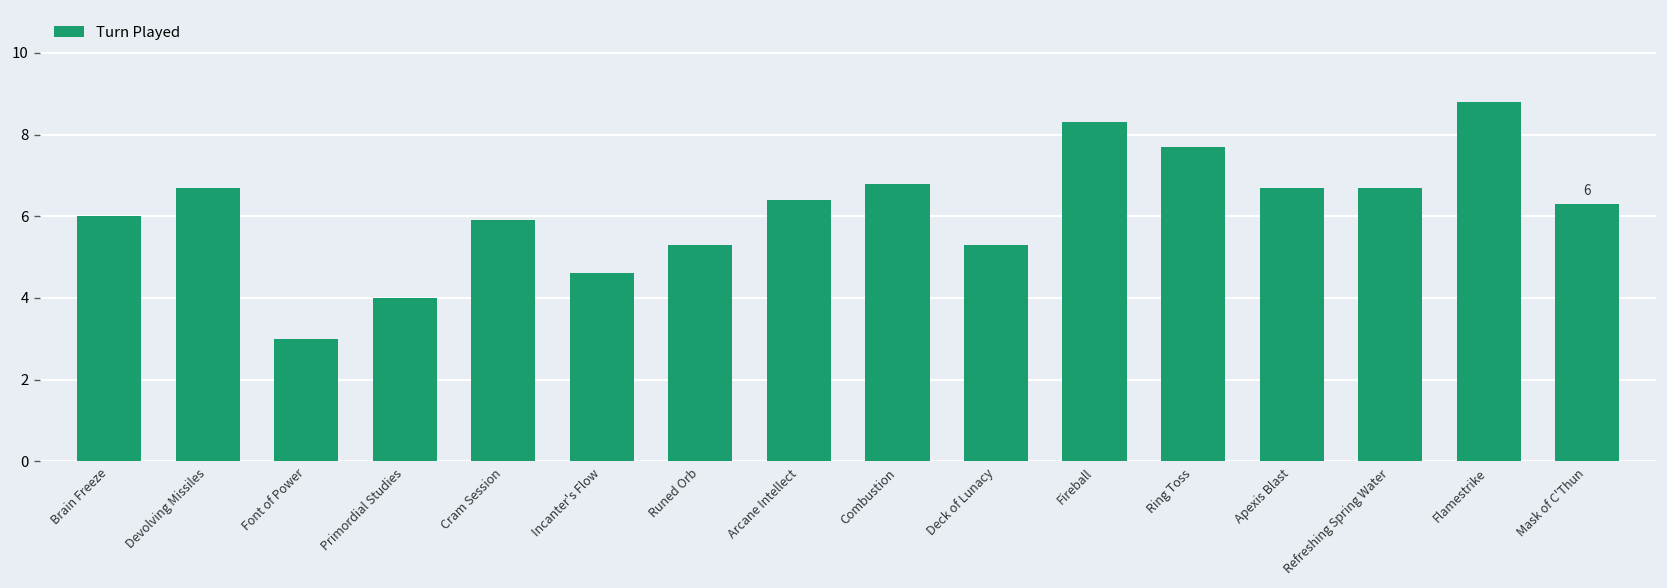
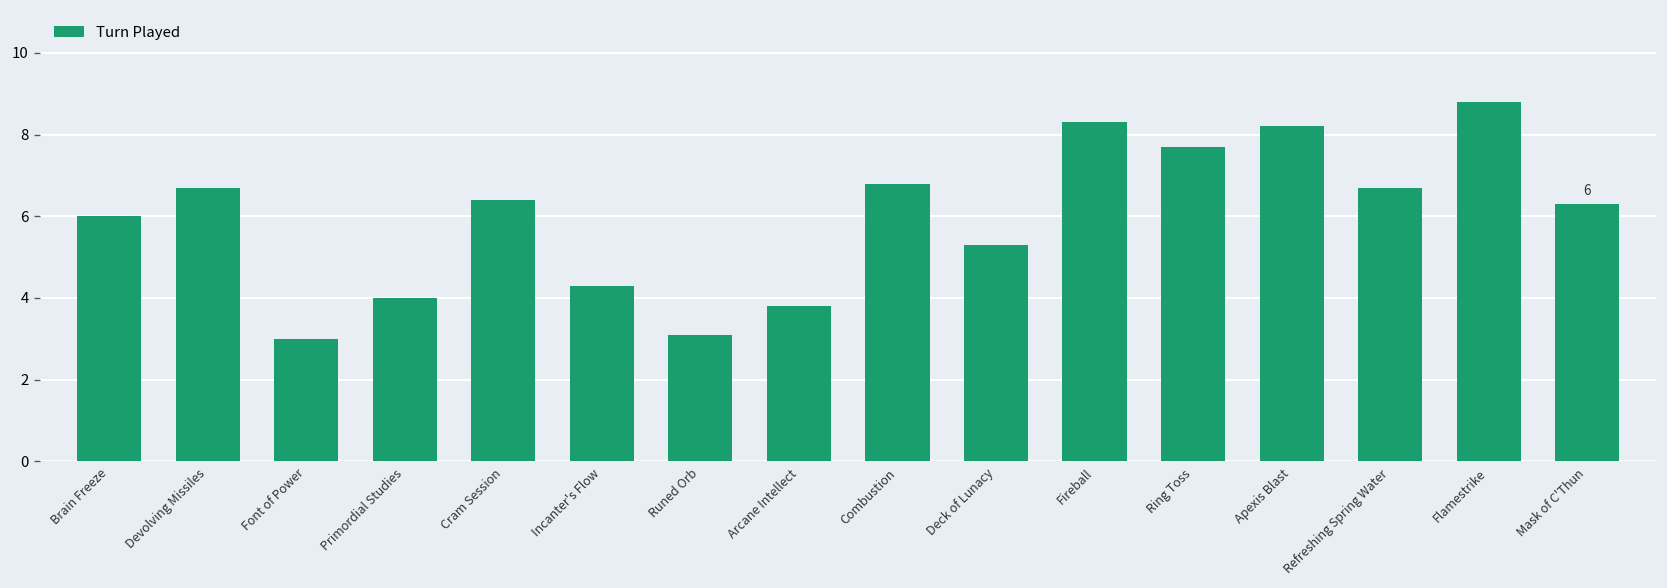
Cram Session: 5.9 -> 6.4
Incanter's Flow: 4.6 -> 4.3
Runed Orb: 5.3 -> 3.1
Arcane Intellect: 6.4 -> 3.8
Apexis Blast: 6.7 -> 8.2
